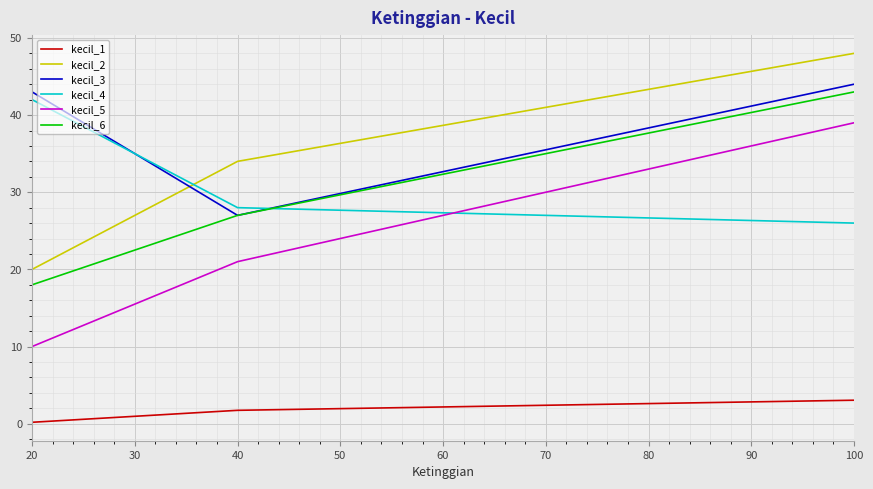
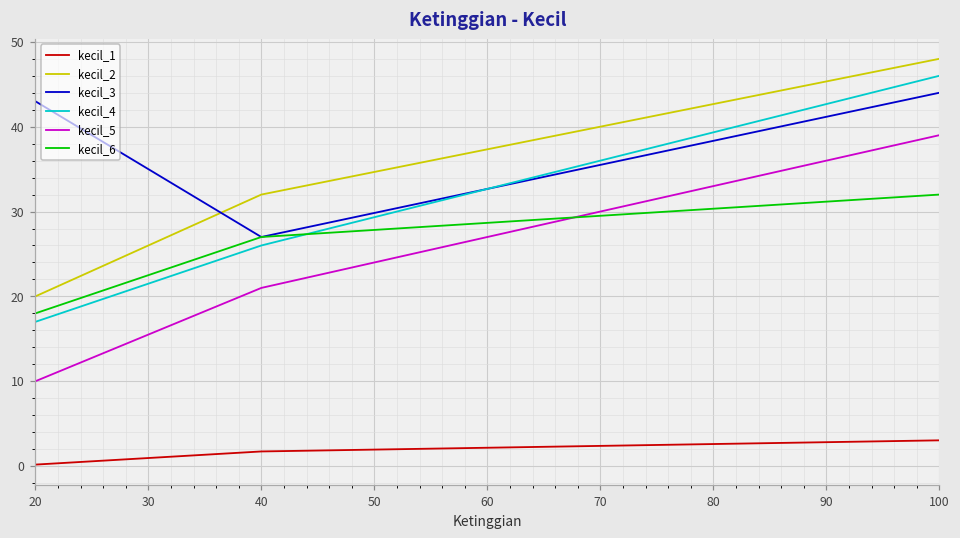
kecil_4, 20: 42 -> 17
kecil_2, 40: 34 -> 32
kecil_4, 40: 28 -> 26
kecil_4, 100: 26 -> 46
kecil_6, 100: 43 -> 32
